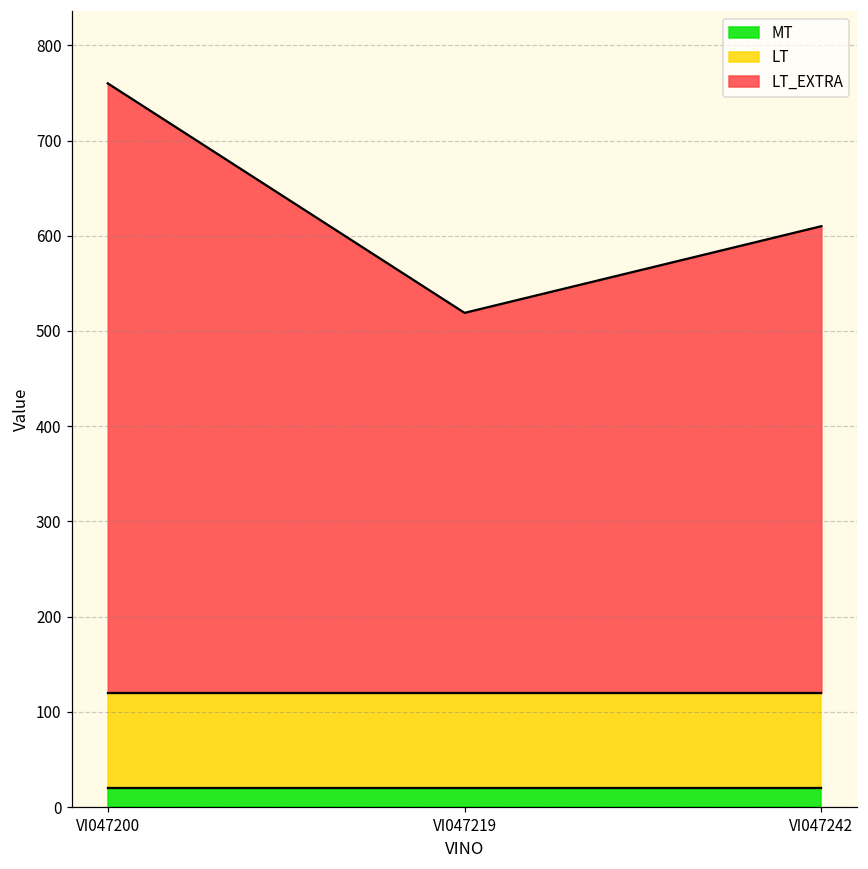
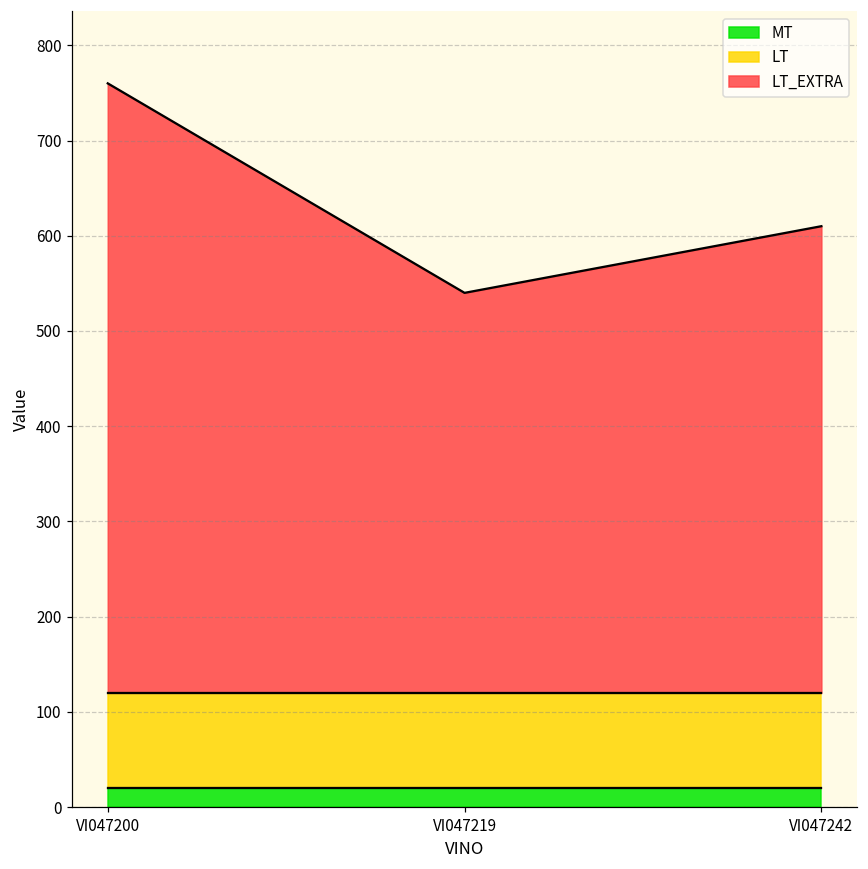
LT_EXTRA, VI047219: 400 -> 420
